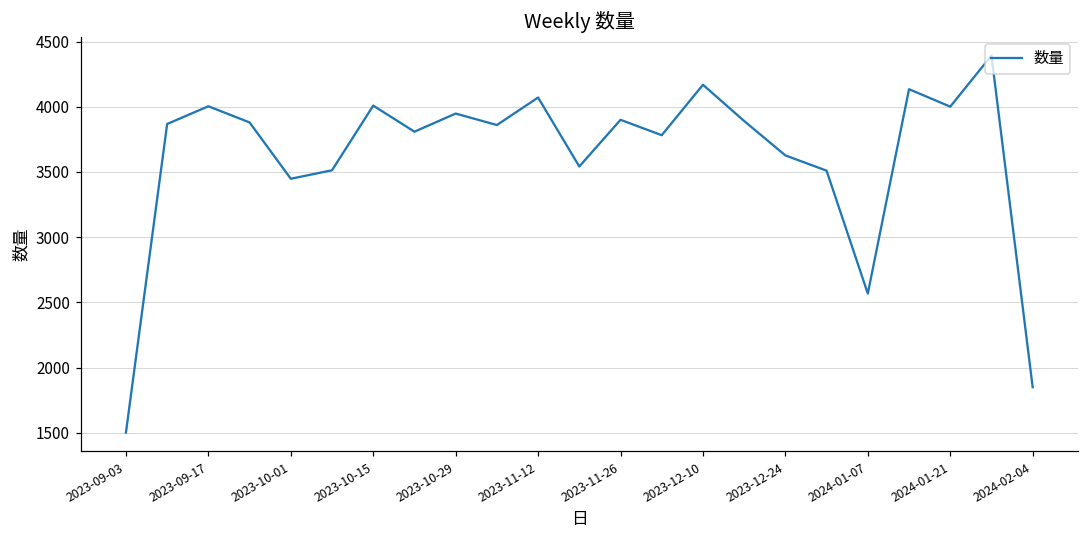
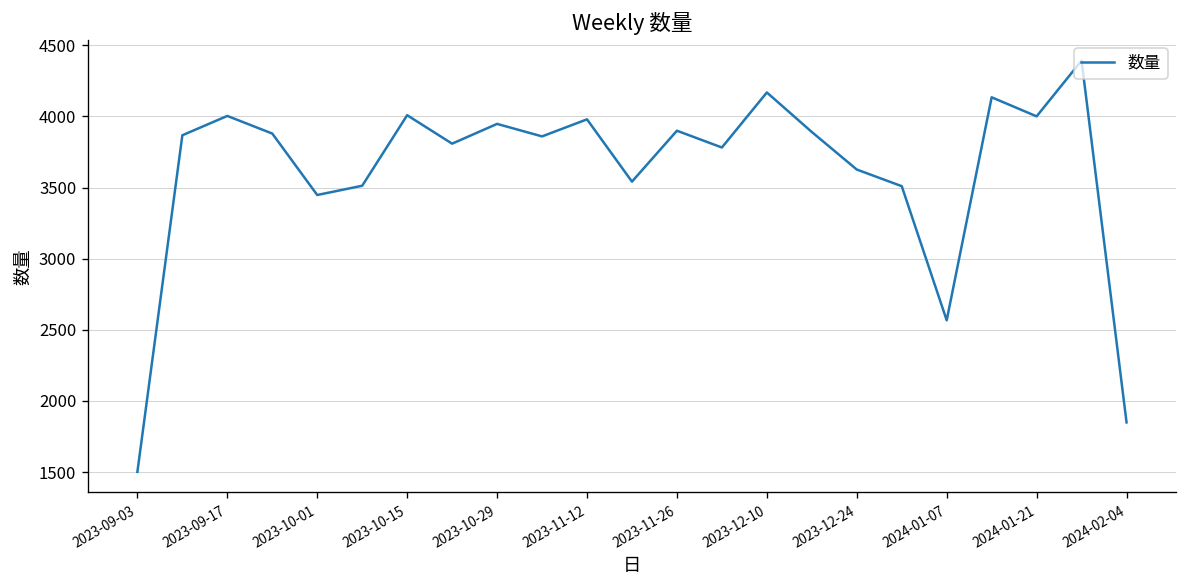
2023-11-12: 4070 -> 3980
